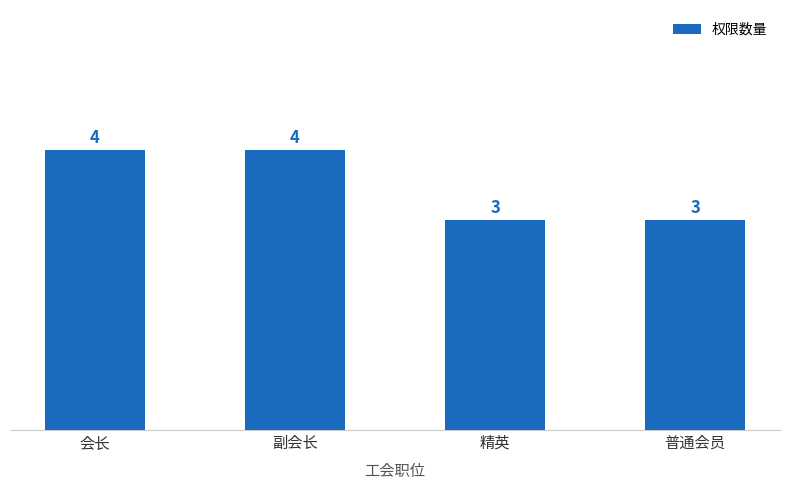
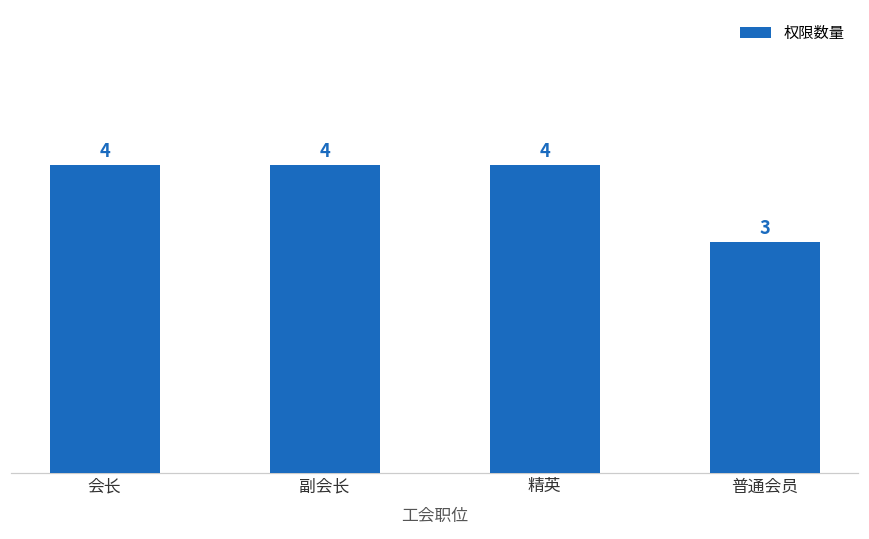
精英: 3 -> 4
